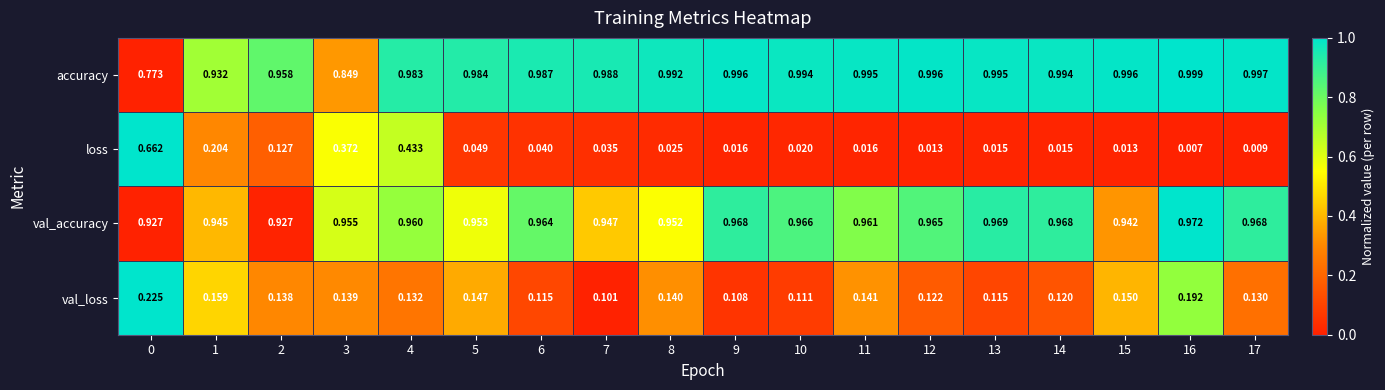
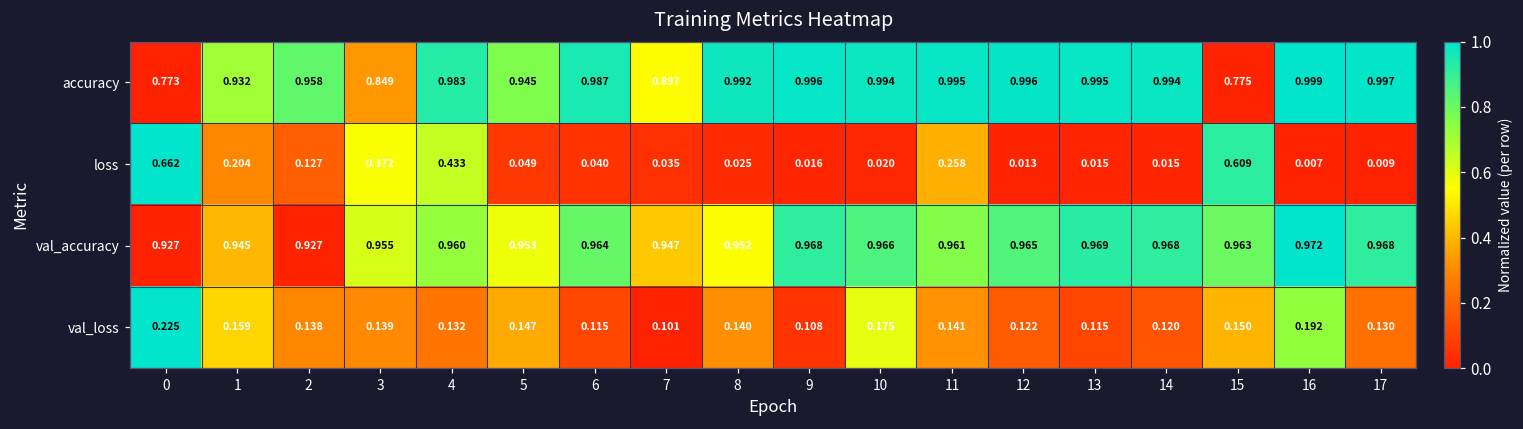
accuracy, 5: 0.984 -> 0.945
accuracy, 7: 0.988 -> 0.897
accuracy, 15: 0.996 -> 0.775
loss, 11: 0.016 -> 0.258
loss, 15: 0.013 -> 0.609
val_accuracy, 15: 0.942 -> 0.963
val_loss, 10: 0.111 -> 0.175
